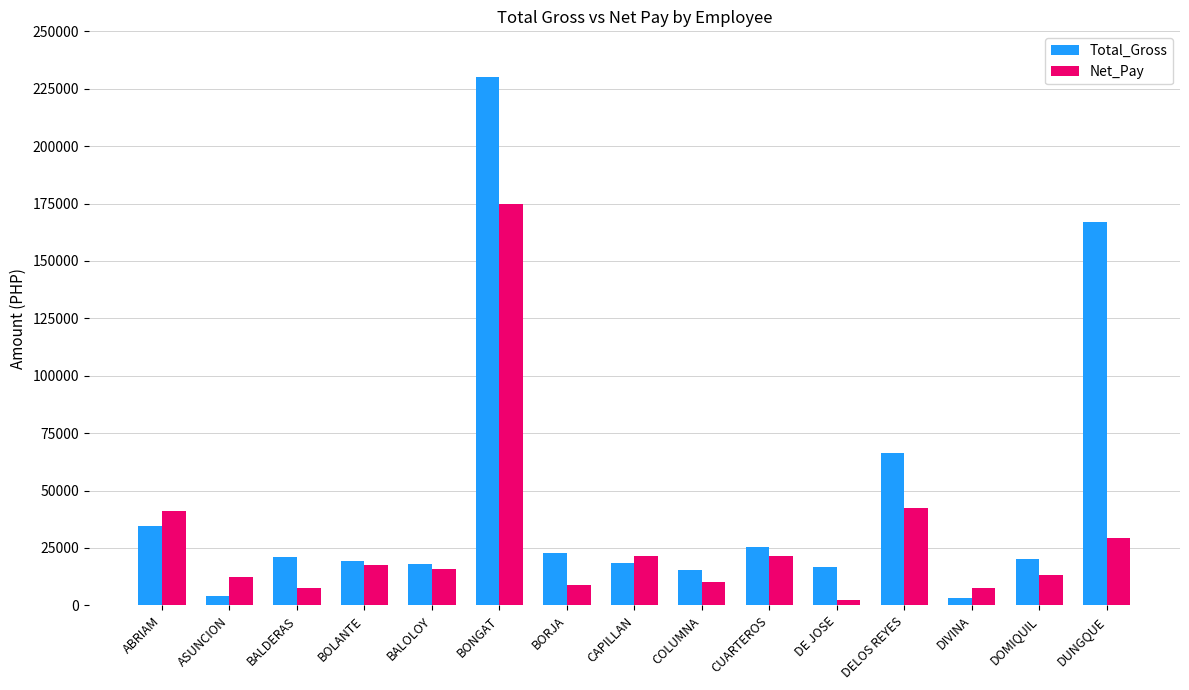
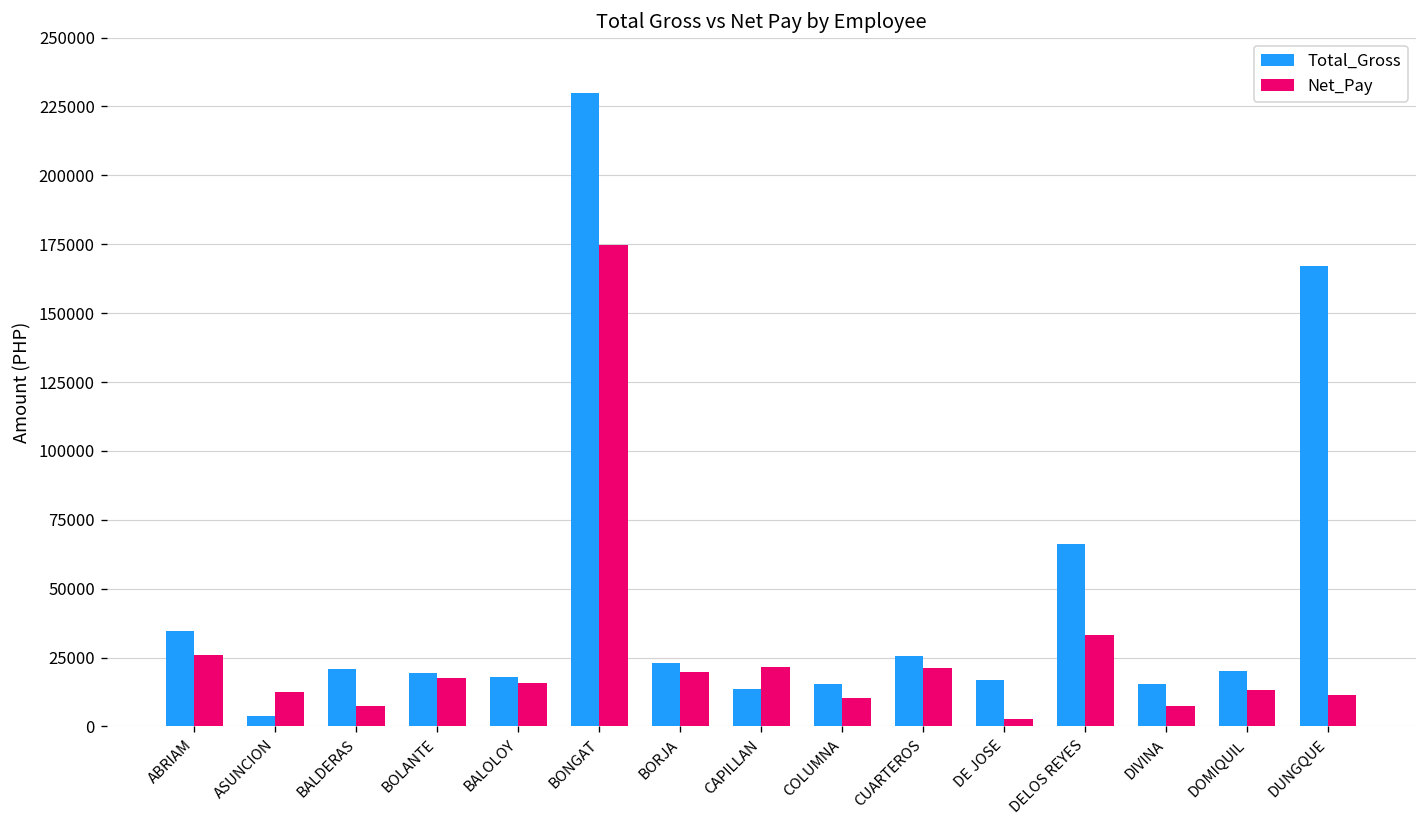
Net_Pay, ABRIAM: 41000 -> 26000
Net_Pay, BORJA: 9000 -> 20000
Total_Gross, CAPILLAN: 19000 -> 13000
Net_Pay, DELOS REYES: 43000 -> 33000
Total_Gross, DIVINA: 3000 -> 15000
Net_Pay, DUNGQUE: 29000 -> 11000
